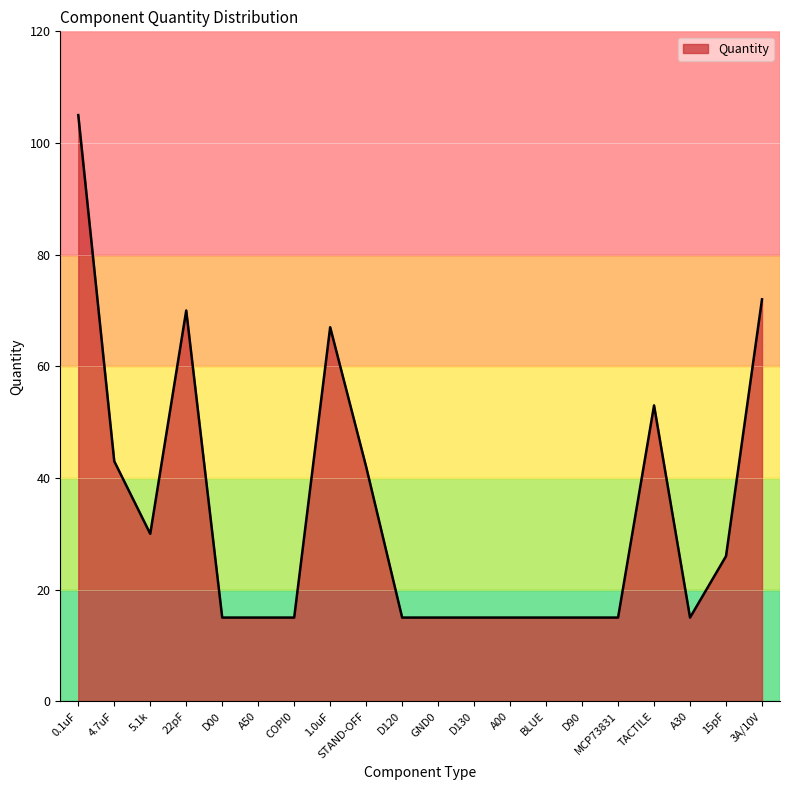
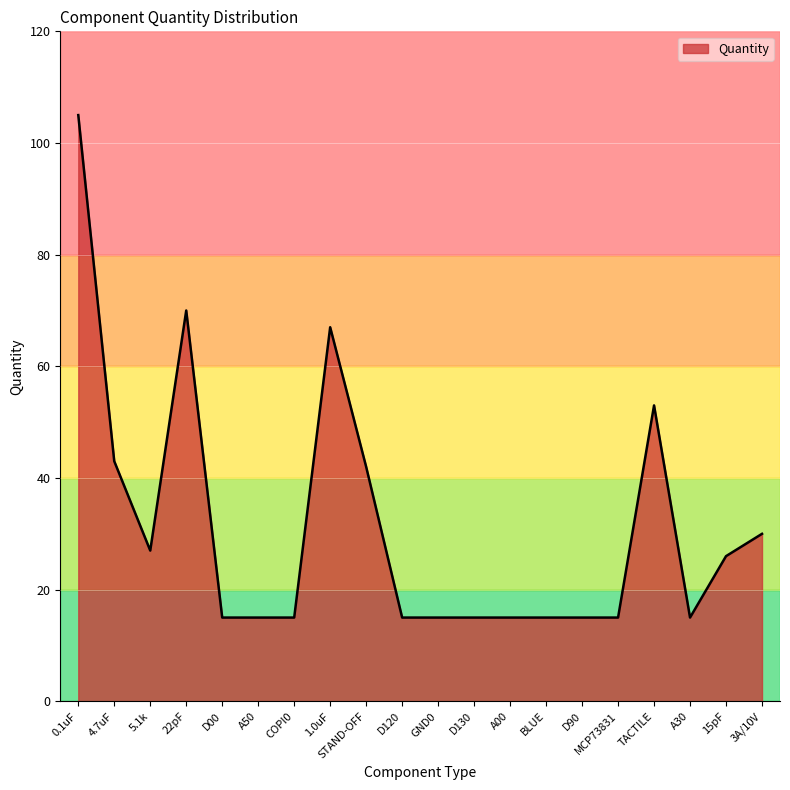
5.1k: 30 -> 27
3A/10V: 72 -> 30
